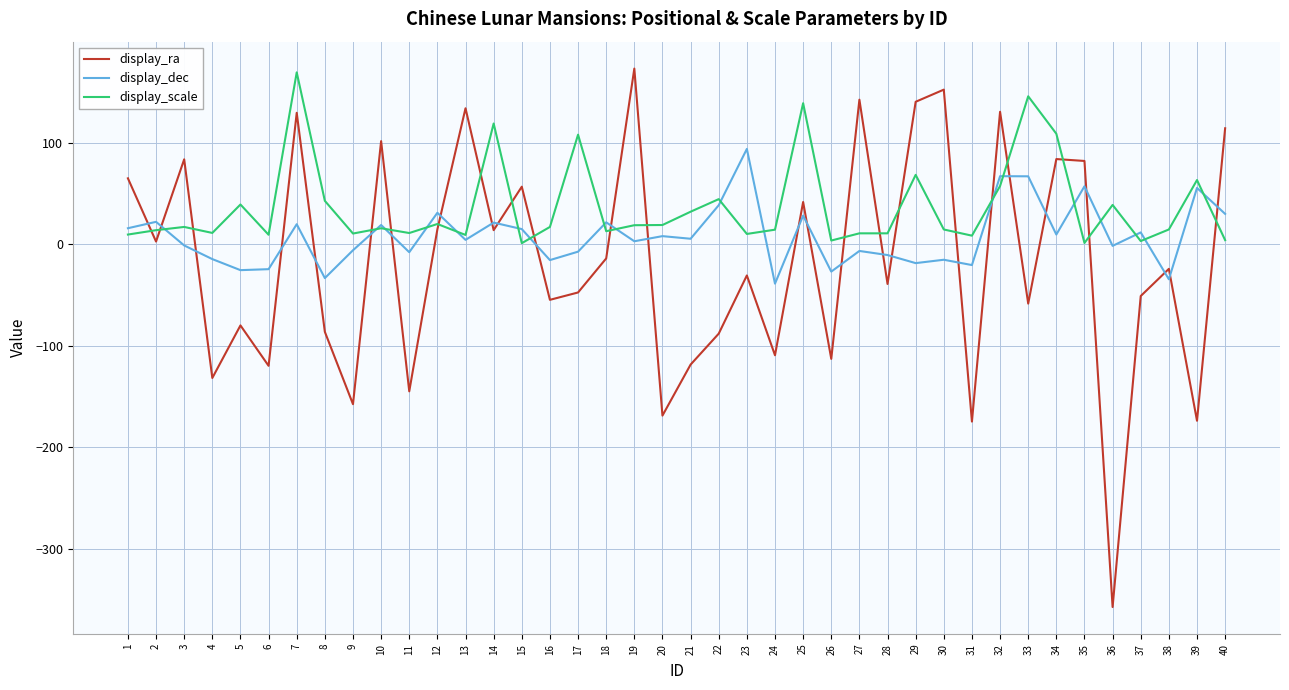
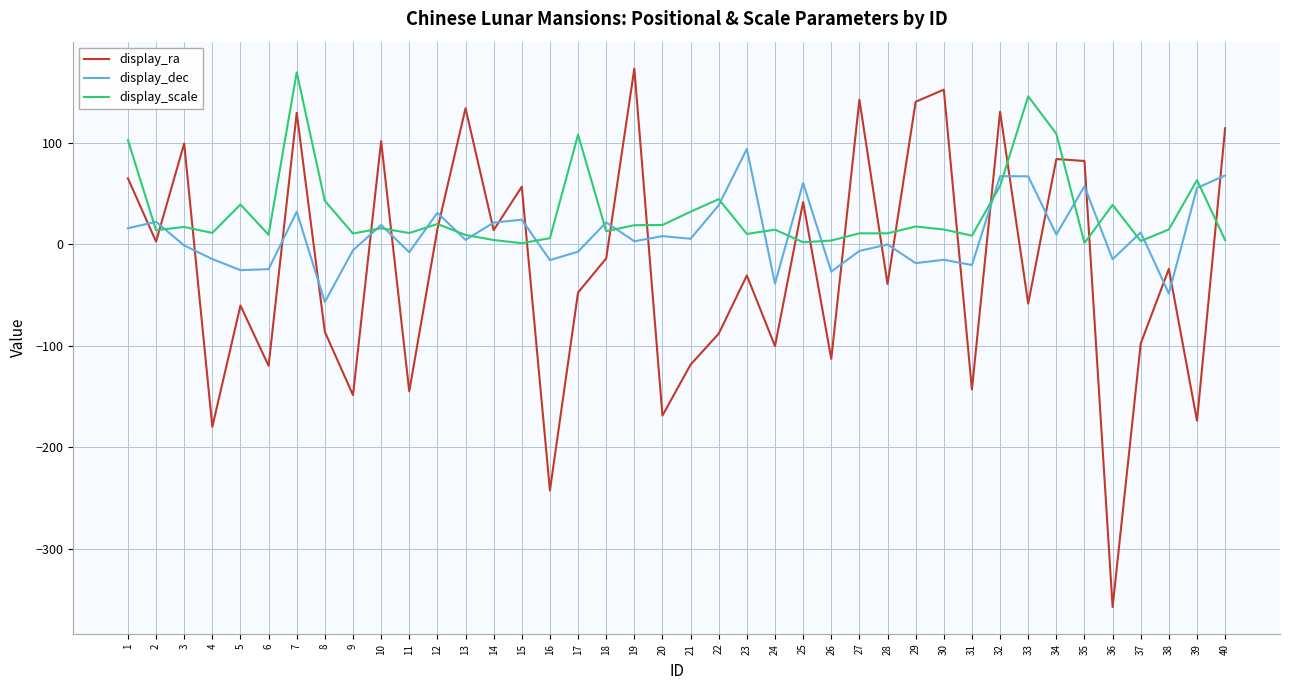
display_scale, 1: 10 -> 103
display_ra, 3: 84 -> 99
display_ra, 4: -132 -> -180
display_ra, 5: -80 -> -60
display_dec, 7: 20 -> 32
display_dec, 8: -33 -> -57
display_ra, 9: -158 -> -149
display_scale, 14: 119 -> 4
display_dec, 15: 15 -> 24
display_ra, 16: -55 -> -243
display_scale, 16: 17 -> 6
display_ra, 24: -109 -> -100
display_dec, 25: 28 -> 60
display_scale, 25: 139 -> 2
display_dec, 28: -11 -> 0
display_scale, 29: 68 -> 18
display_ra, 31: -175 -> -143
display_dec, 36: -2 -> -15
display_ra, 37: -51 -> -98
display_dec, 38: -34 -> -48
display_dec, 40: 30 -> 68
